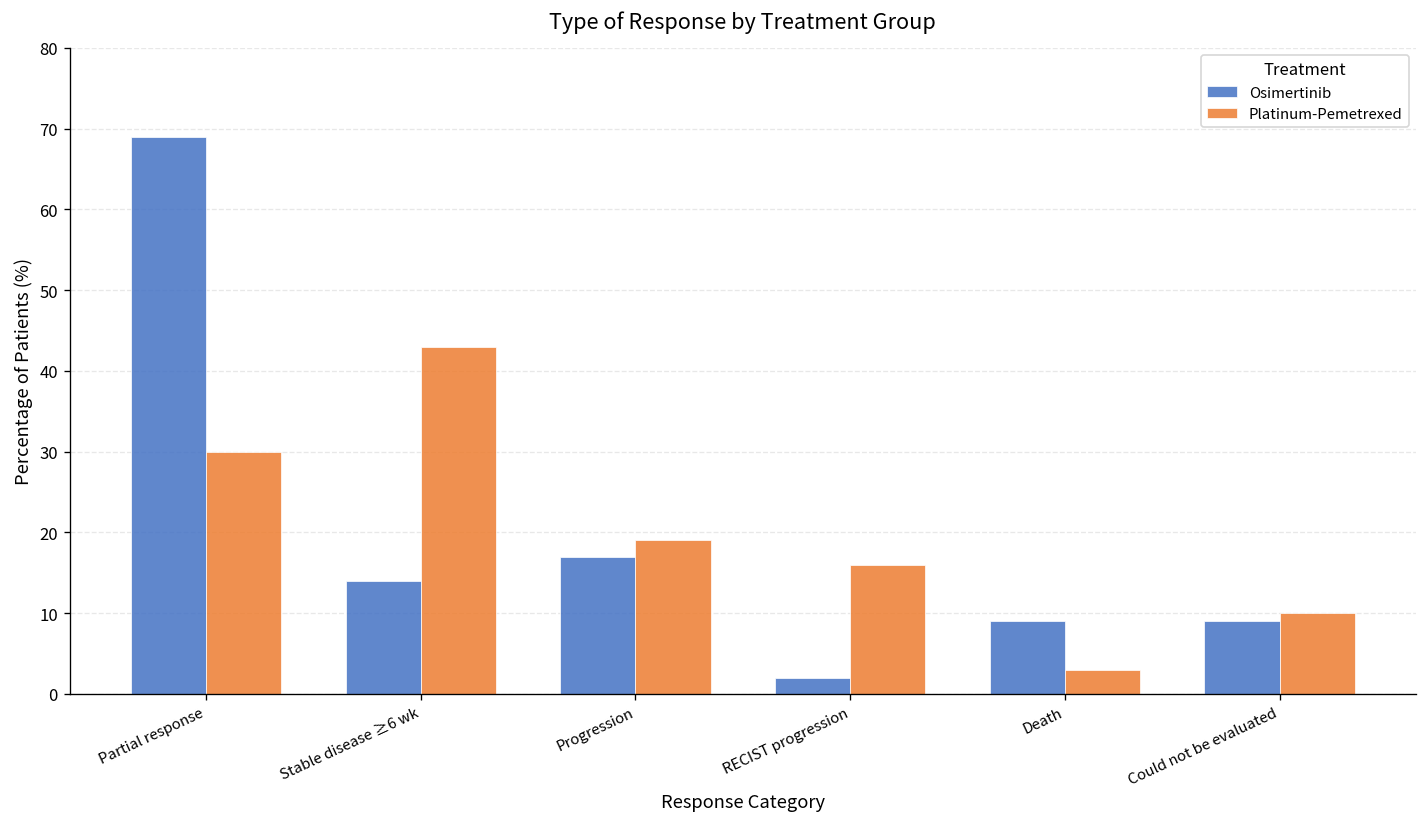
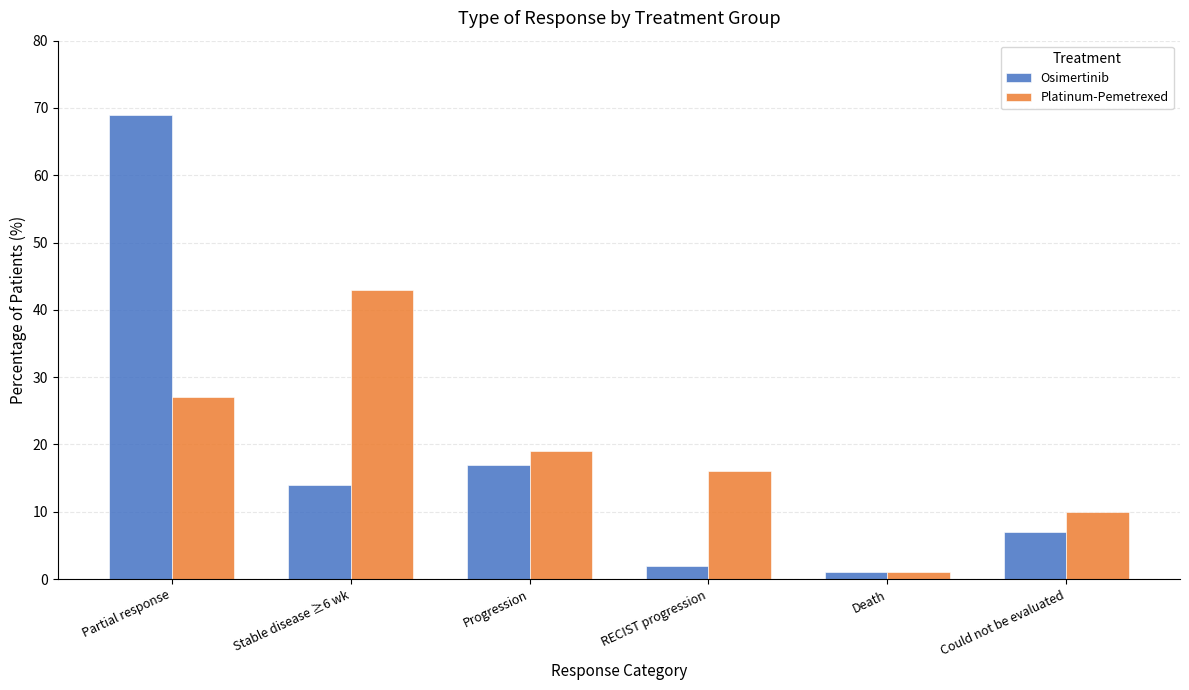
Platinum-Pemetrexed, Partial response: 30 -> 27
Osimertinib, Death: 9 -> 1
Platinum-Pemetrexed, Death: 3 -> 1
Osimertinib, Could not be evaluated: 9 -> 7
